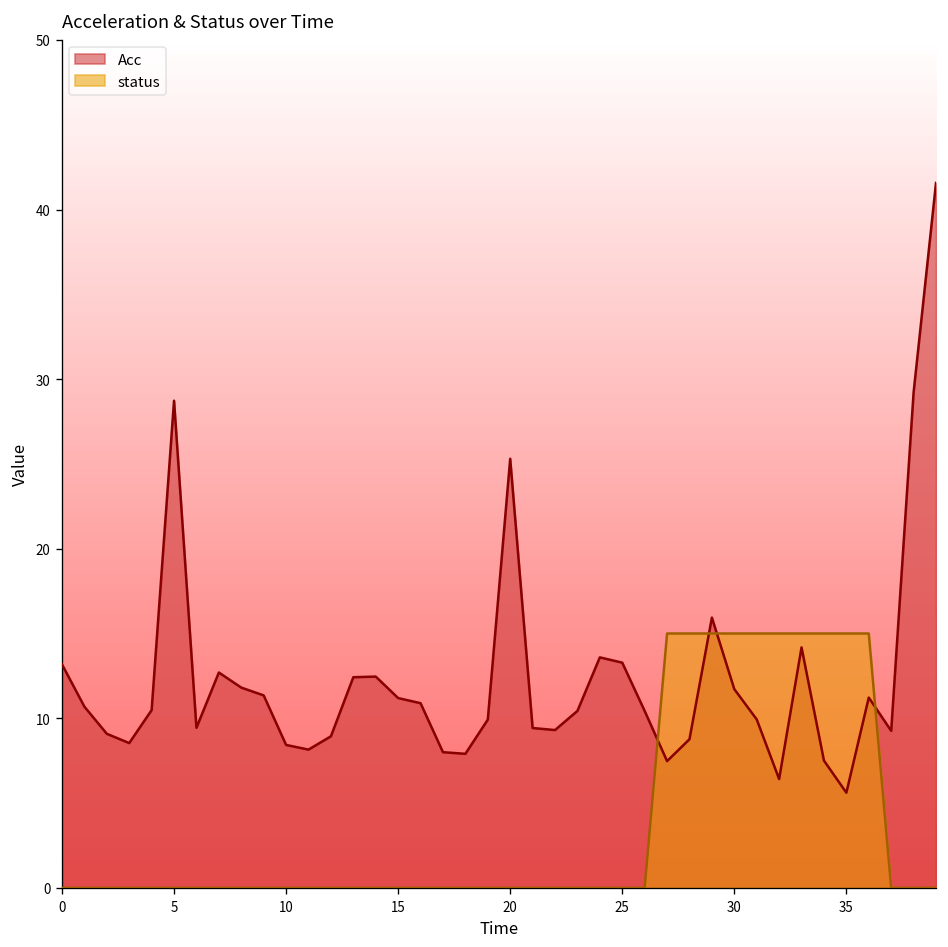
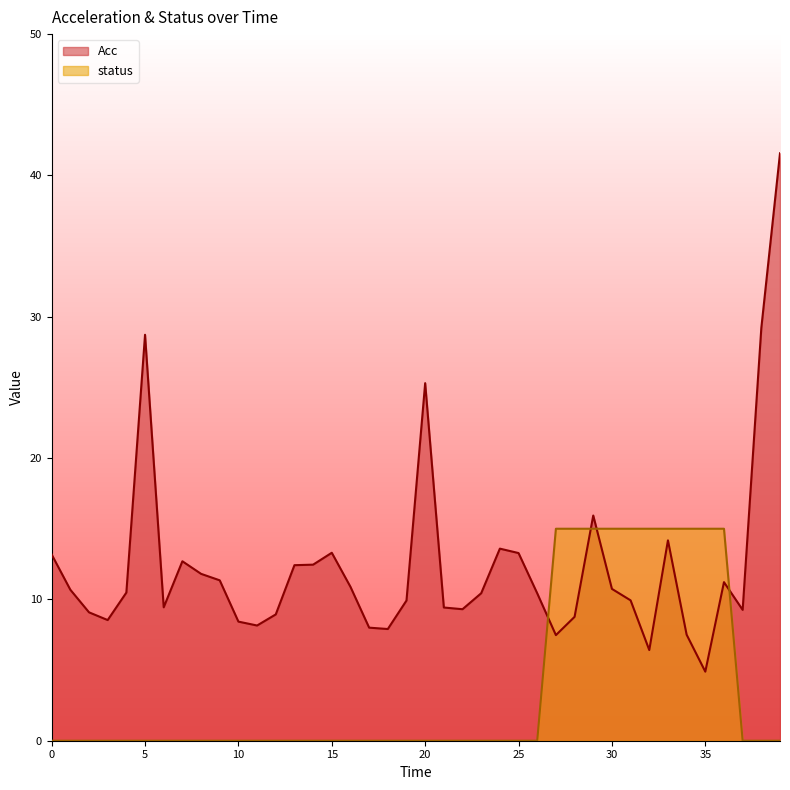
Acc, 15: 11.2 -> 13.3
Acc, 30: 11.7 -> 10.7
Acc, 35: 5.6 -> 4.9
